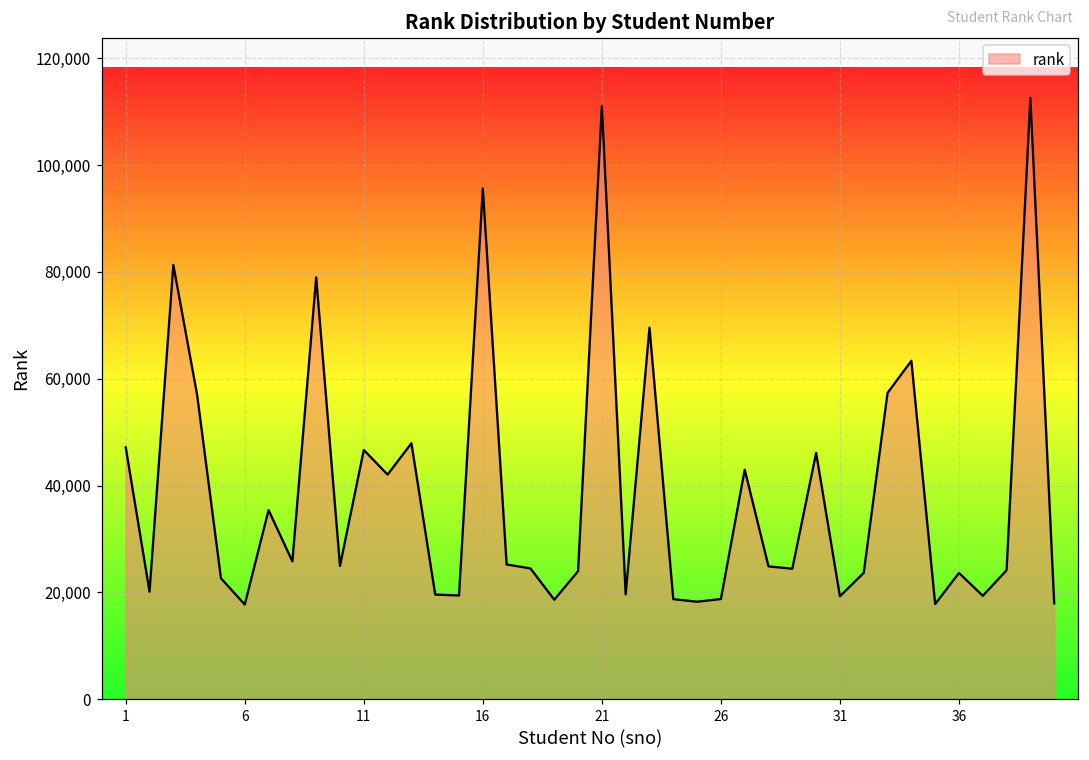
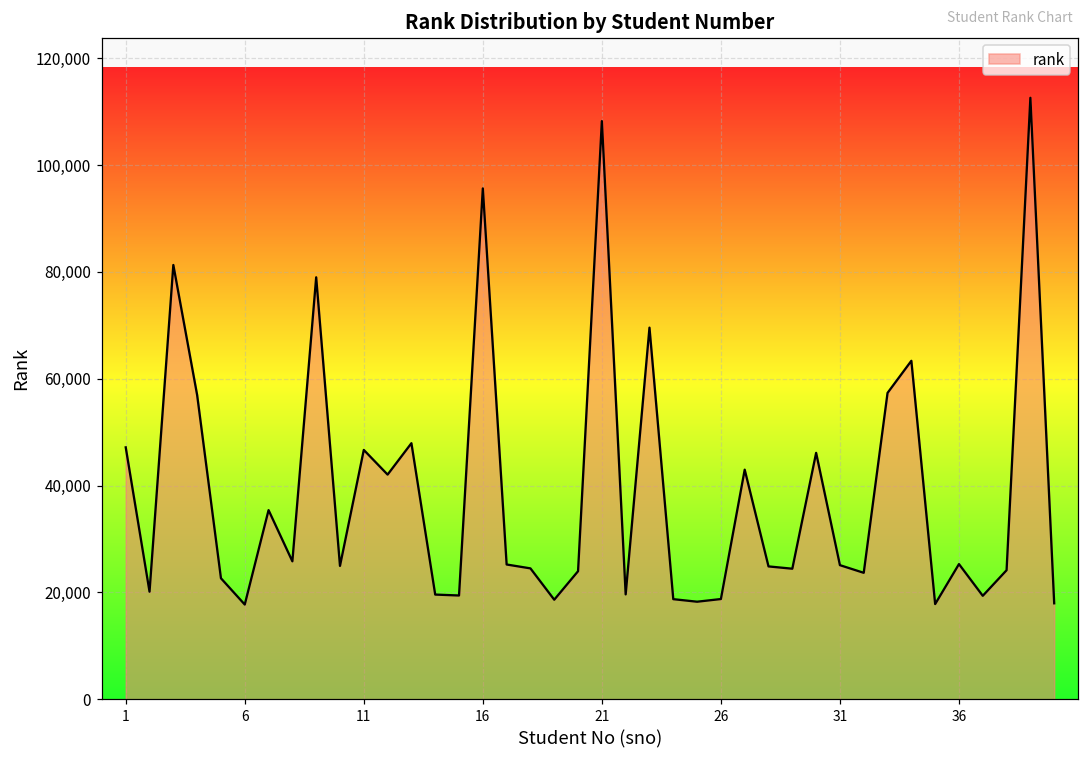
21: 111,000 -> 108,000
31: 19,000 -> 25,000
36: 24,000 -> 25,000
